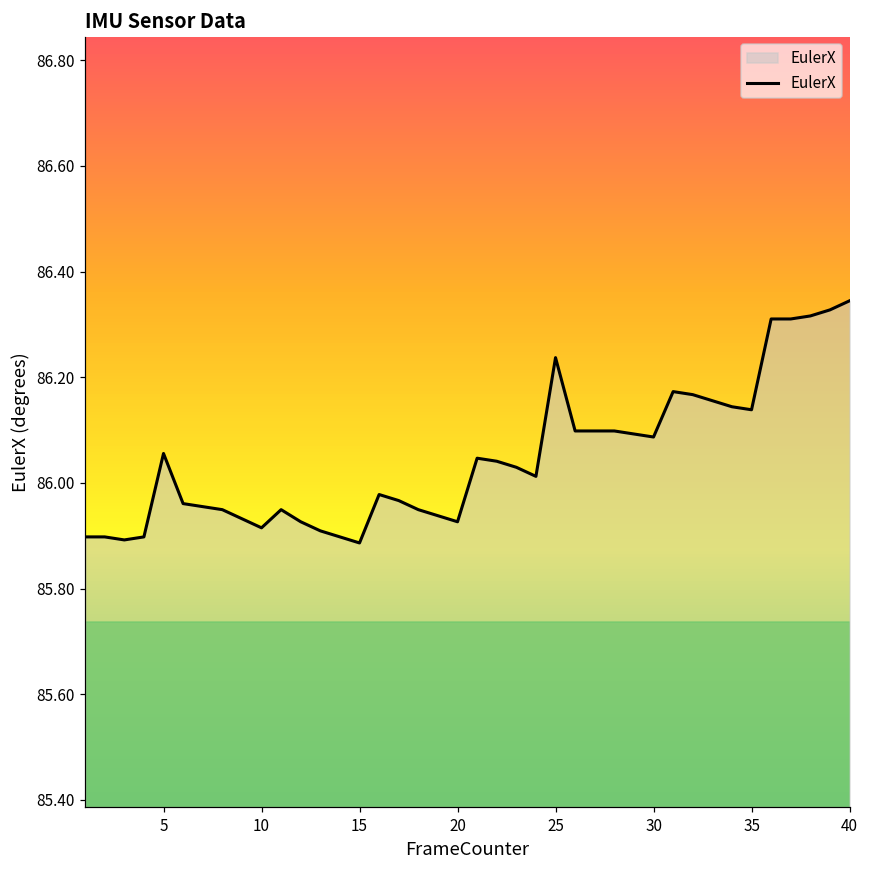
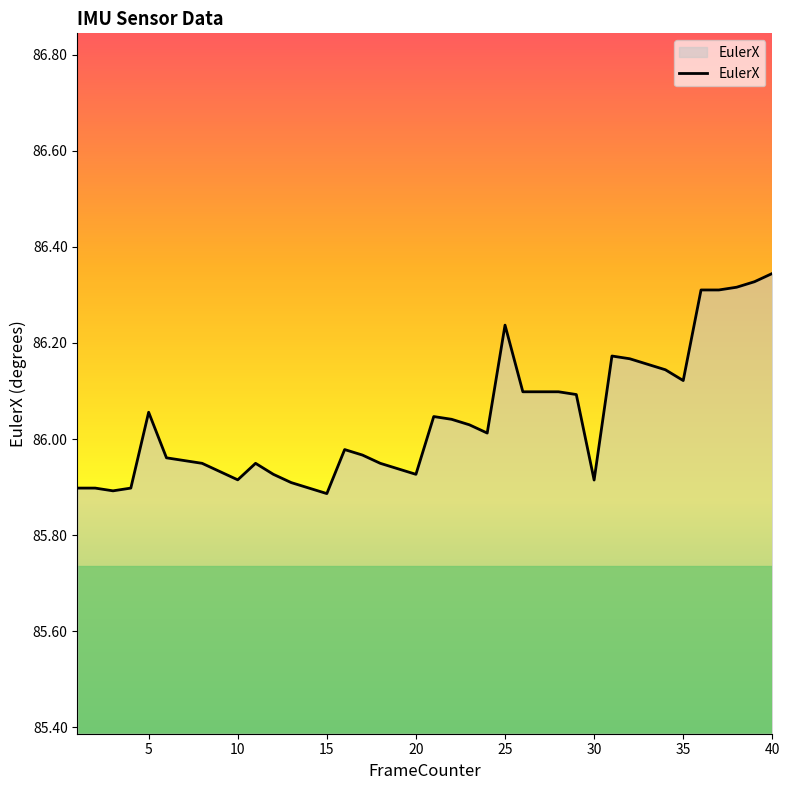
30: 86.09 -> 85.91
35: 86.14 -> 86.12
